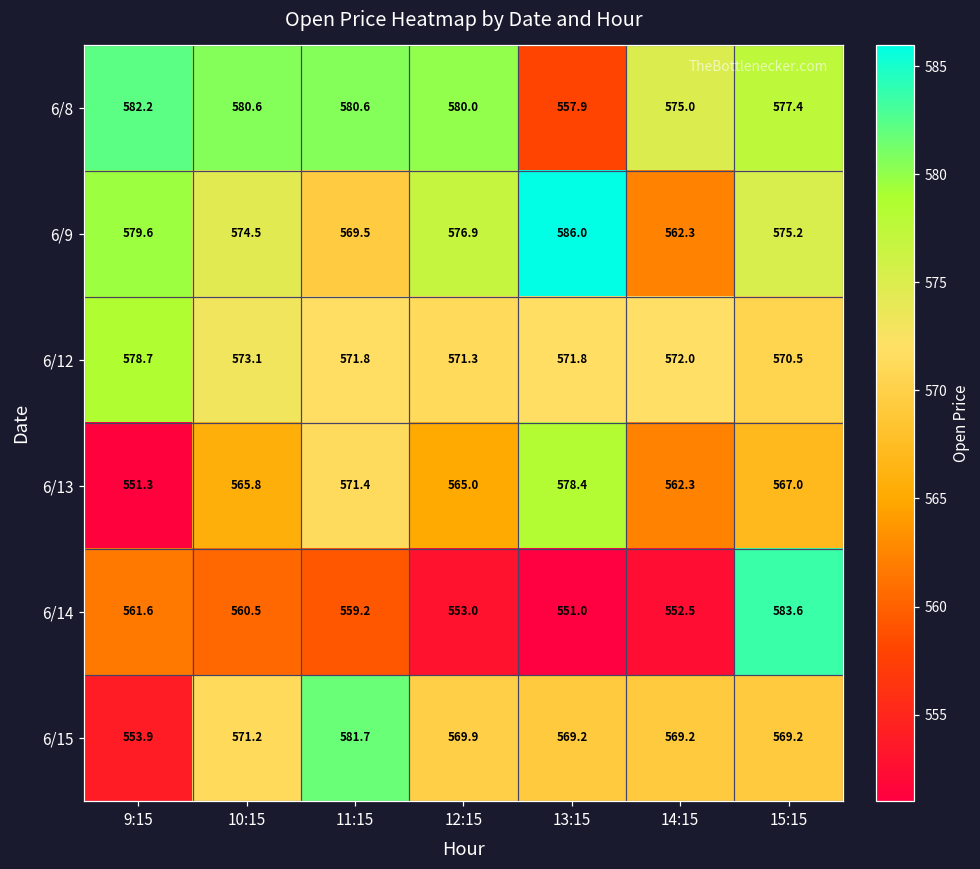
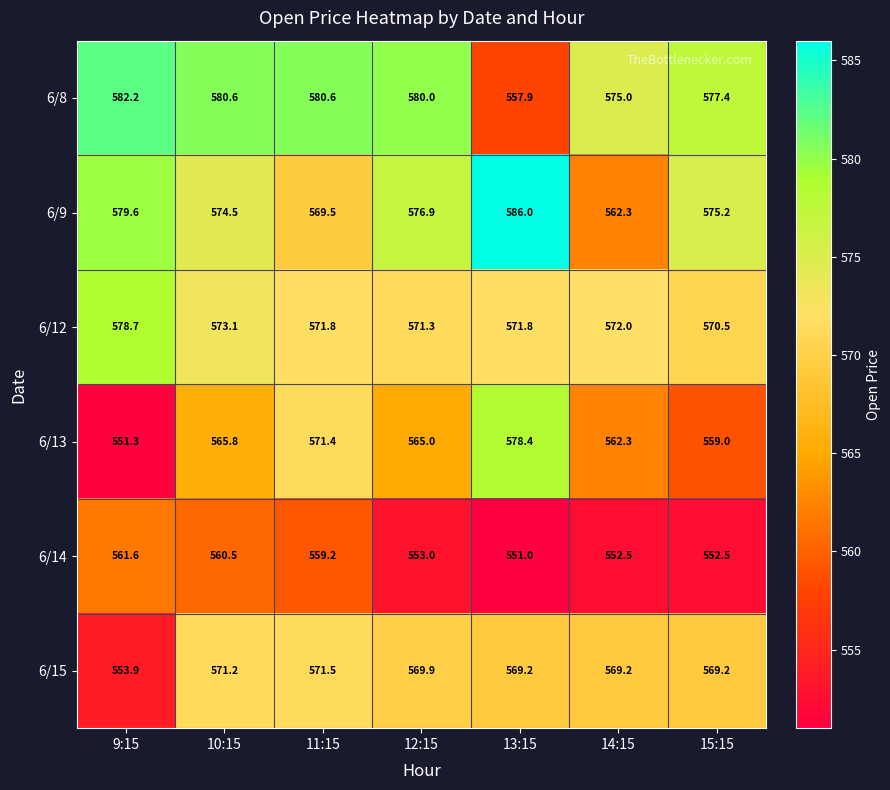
6/13, 15:15: 567.0 -> 559.0
6/14, 15:15: 583.6 -> 552.5
6/15, 11:15: 581.7 -> 571.5
